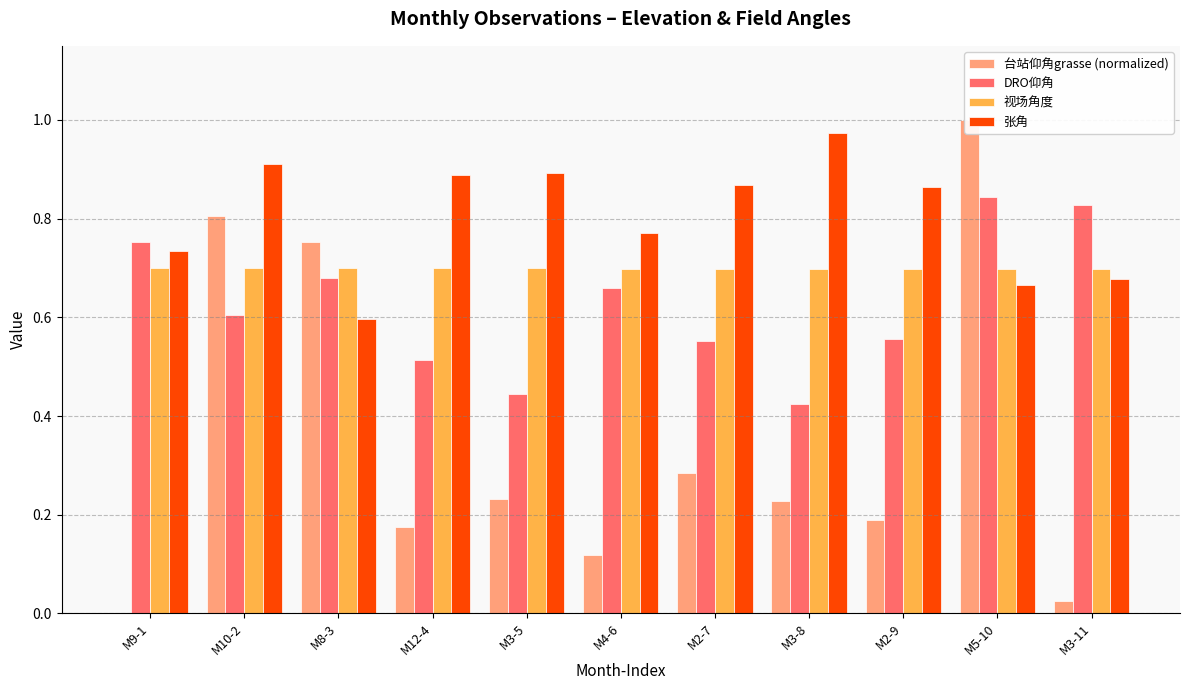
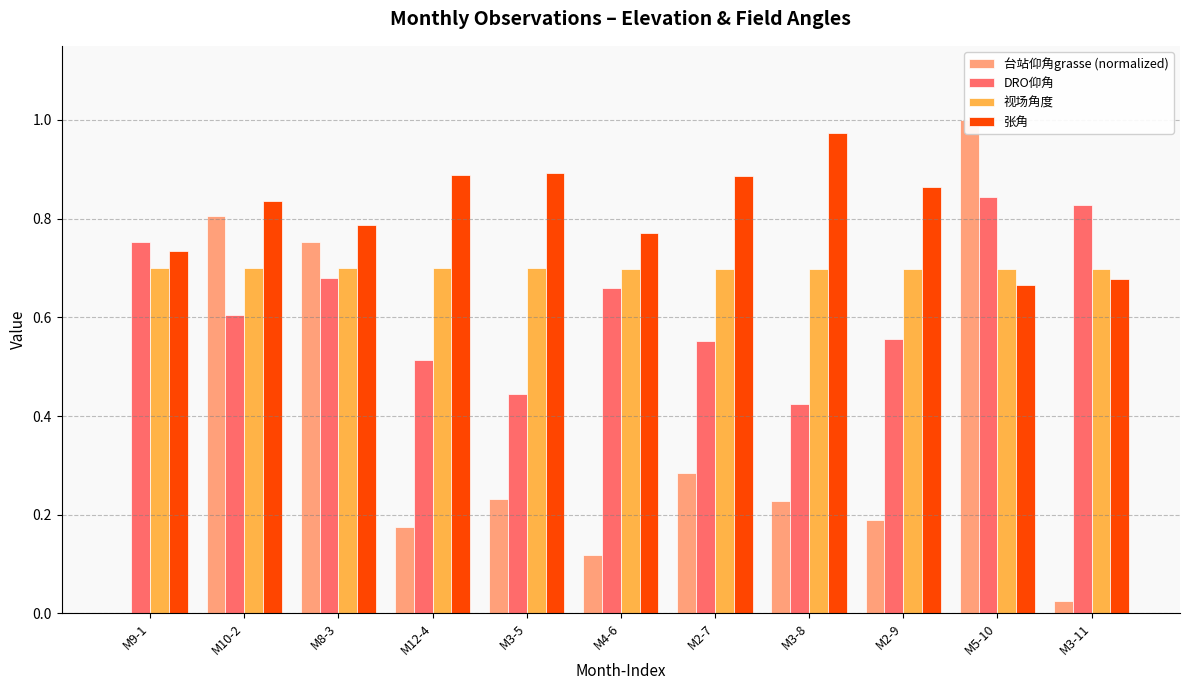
张角, M10-2: 0.91 -> 0.84
张角, M8-3: 0.60 -> 0.79
张角, M2-7: 0.87 -> 0.89
